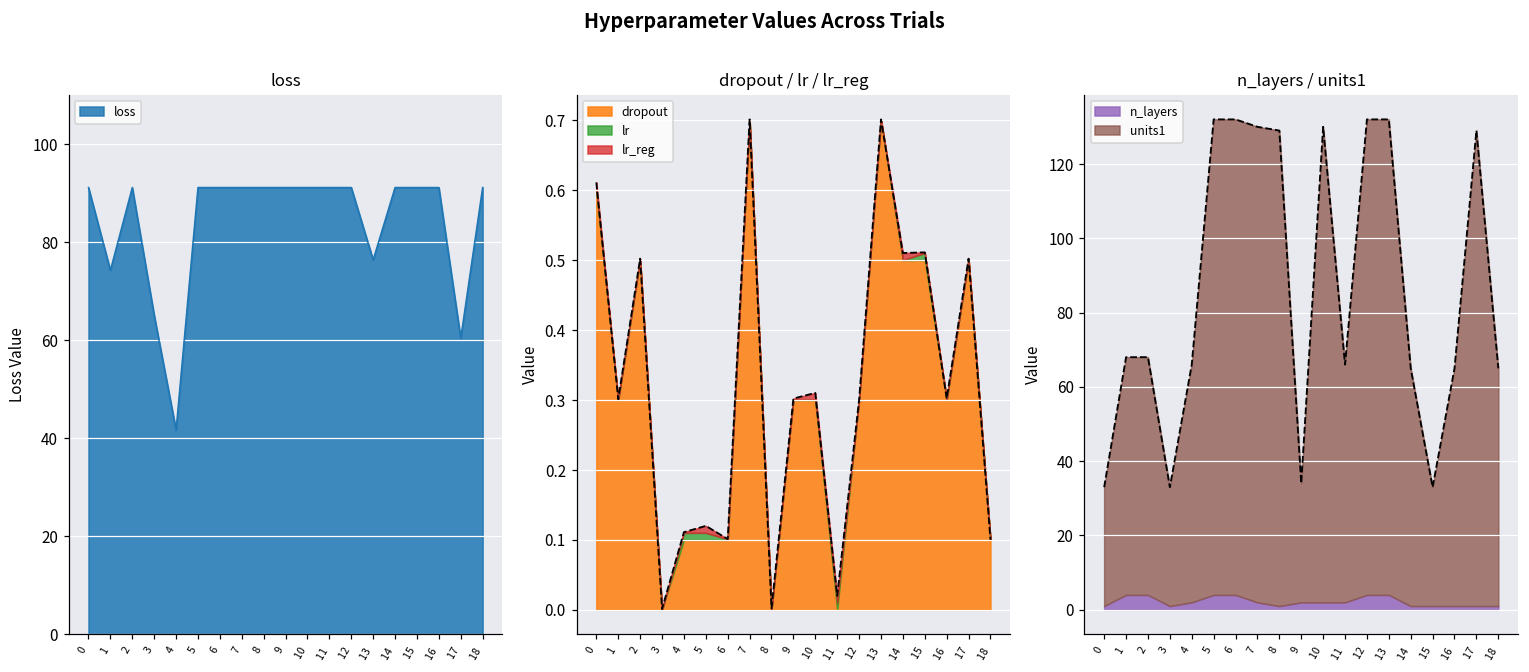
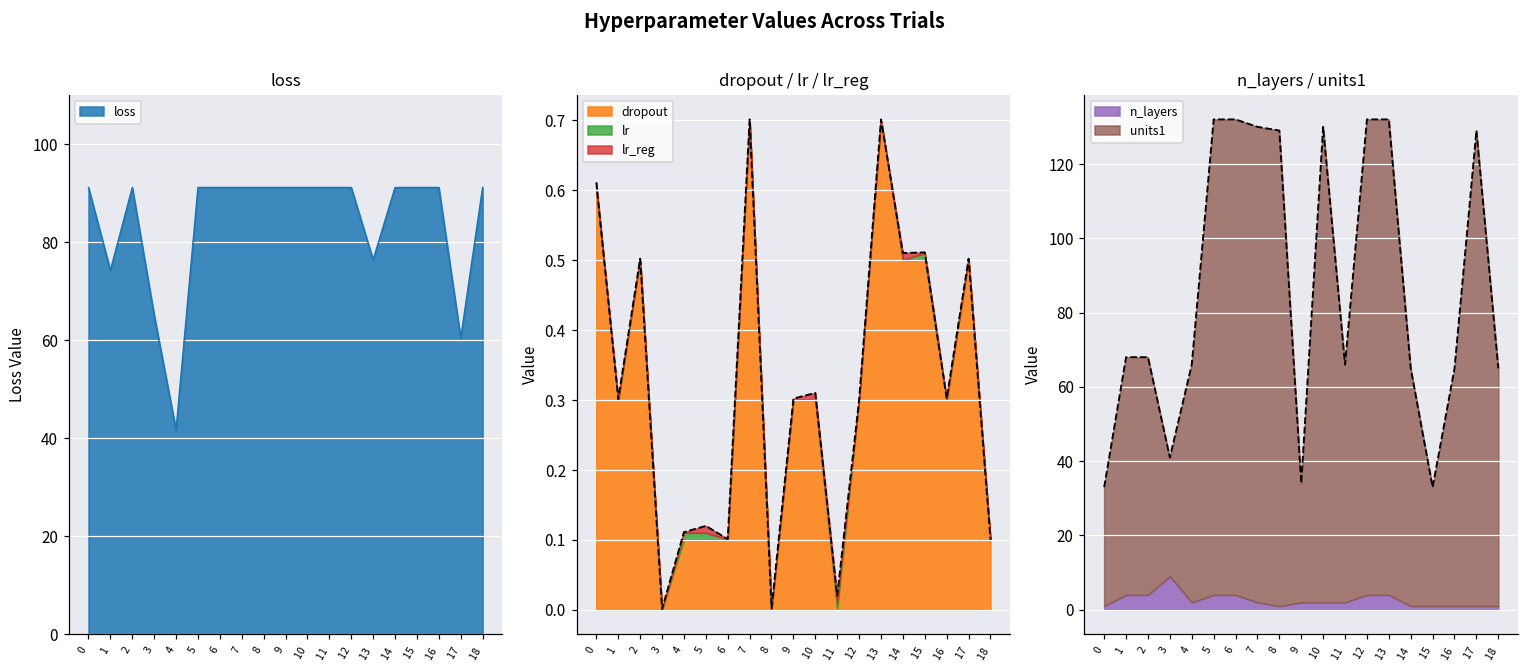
n_layers / units1, n_layers, 3: 1 -> 9
